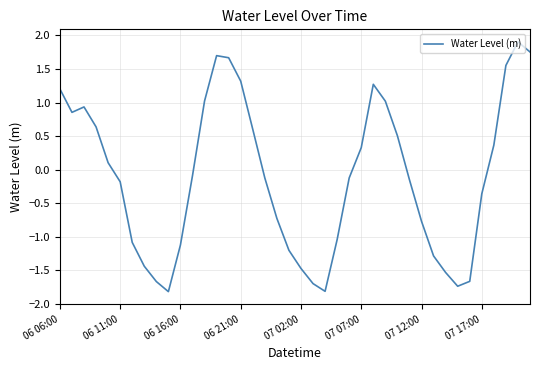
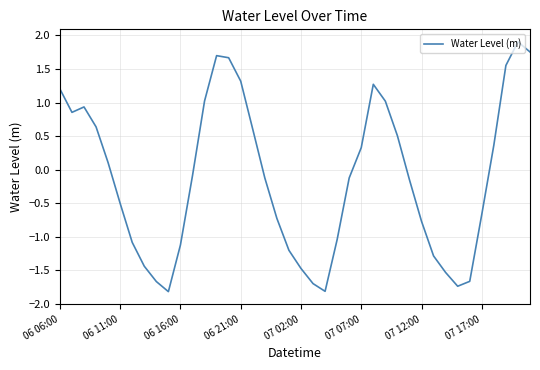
06 11:00: -0.2 -> -0.5
07 17:00: -0.4 -> -0.7
